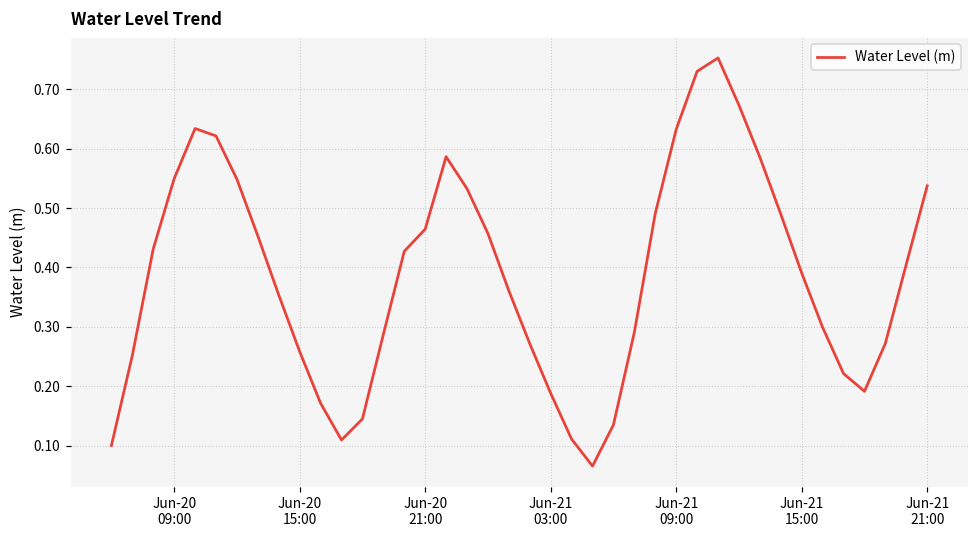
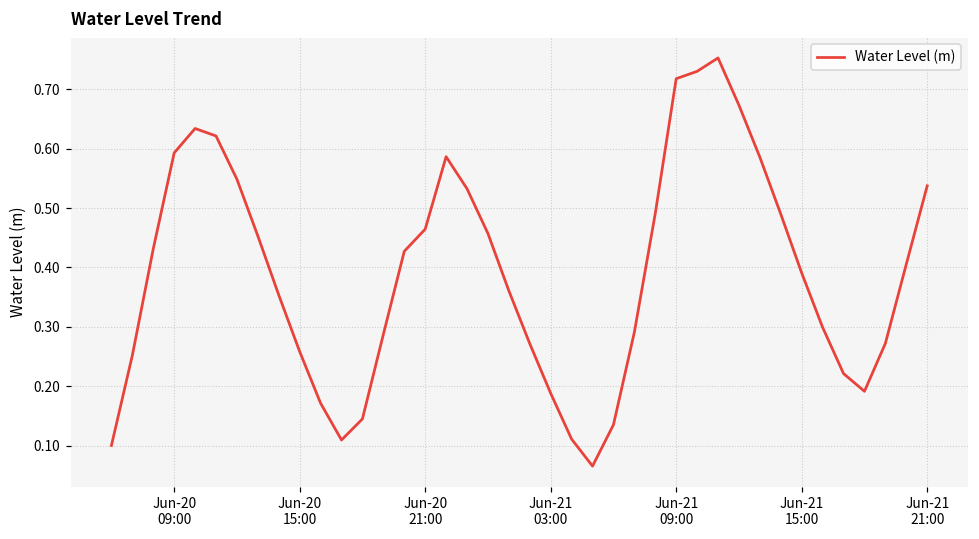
Jun-20 09:00: 0.55 -> 0.59
Jun-21 09:00: 0.63 -> 0.72
